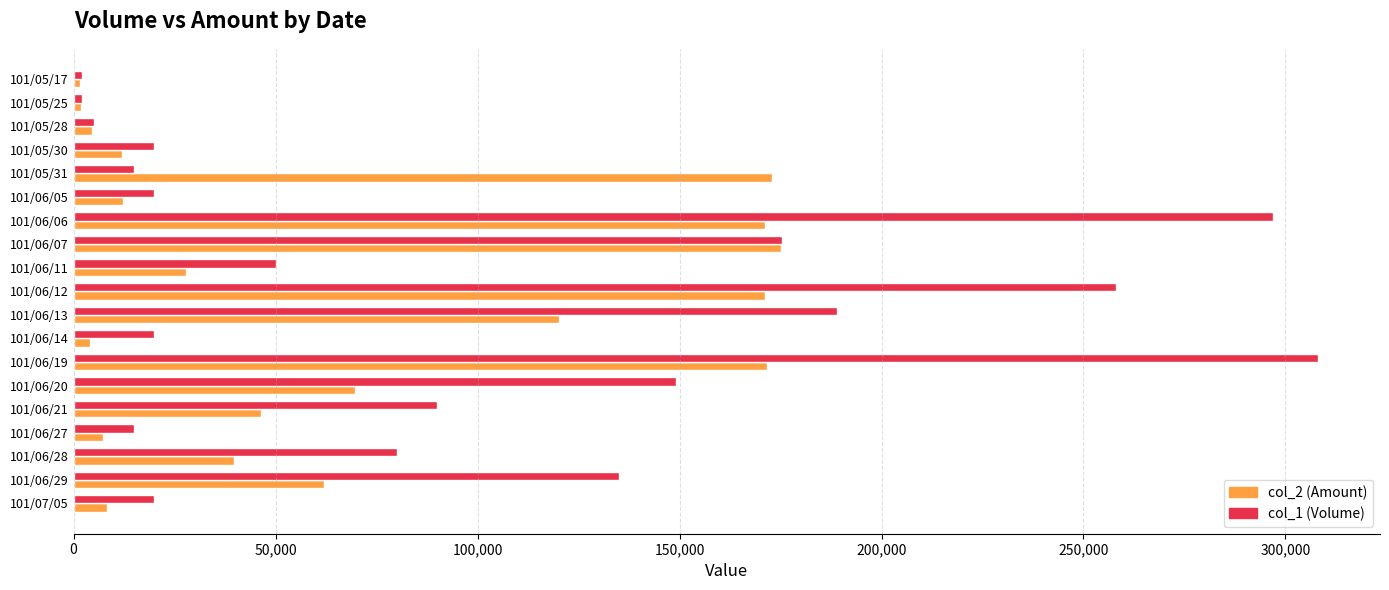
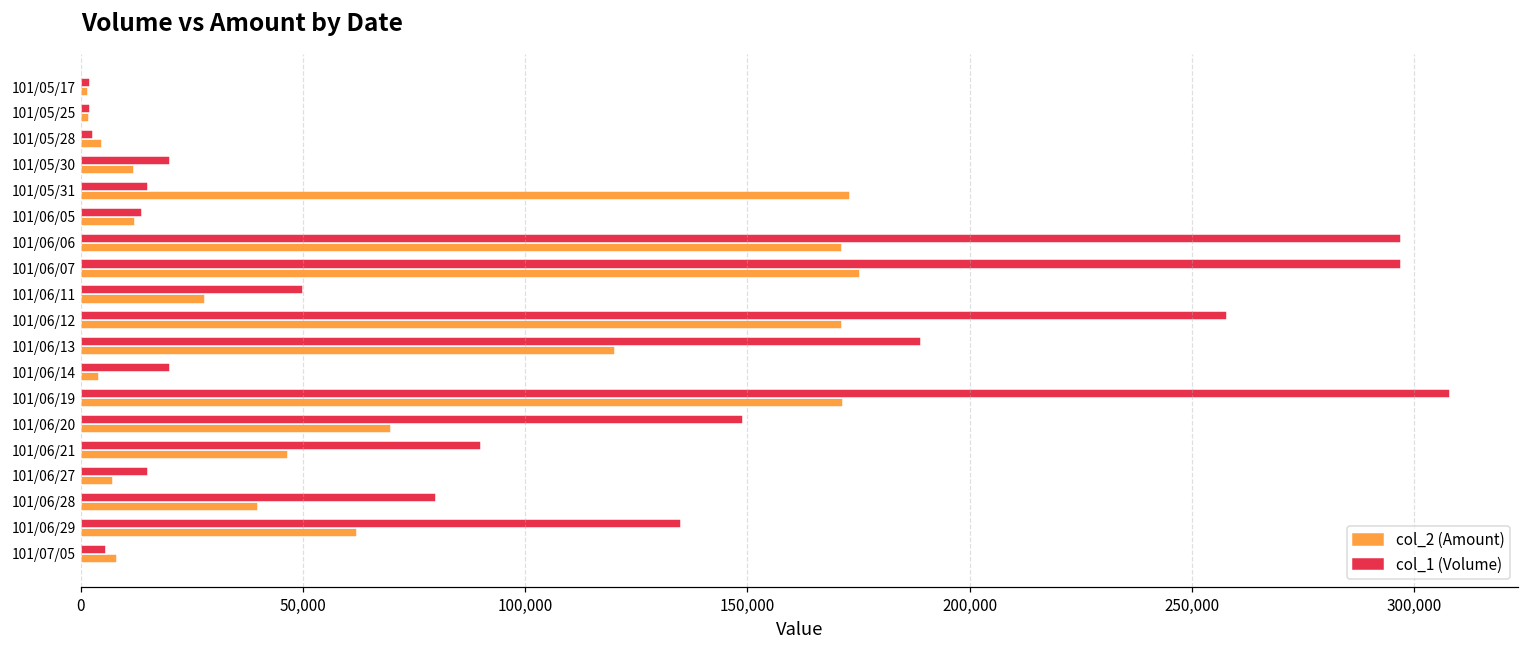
col_1 (Volume), 101/05/28: 5,000 -> 3,000
col_1 (Volume), 101/06/05: 20,000 -> 14,000
col_1 (Volume), 101/06/07: 175,000 -> 297,000
col_1 (Volume), 101/07/05: 20,000 -> 6,000
